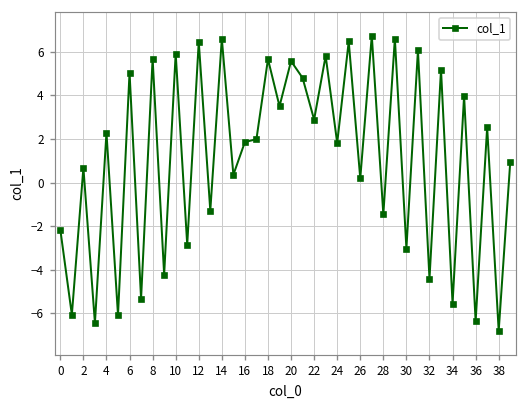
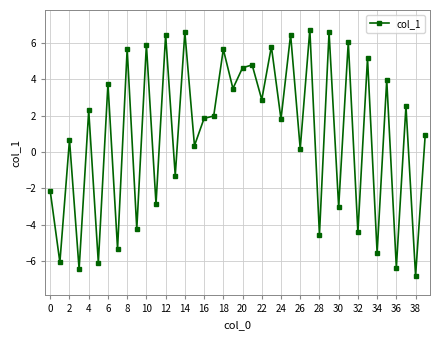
6: 5.0 -> 3.8
20: 5.6 -> 4.6
28: -1.5 -> -4.5
